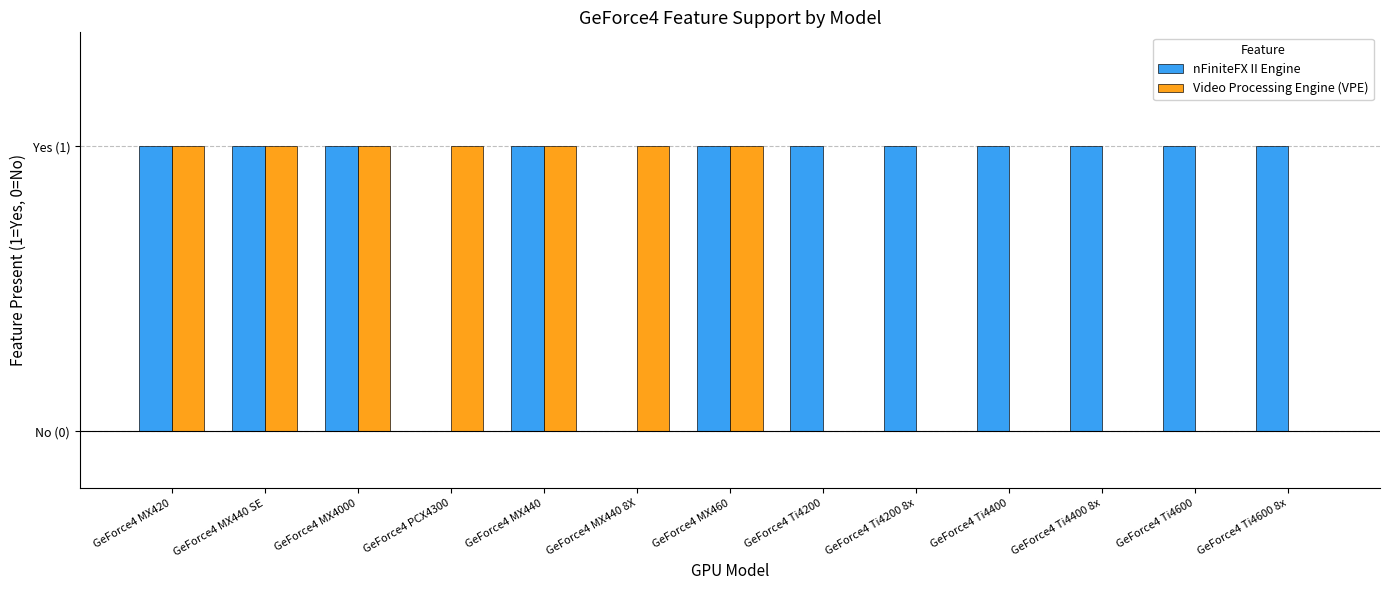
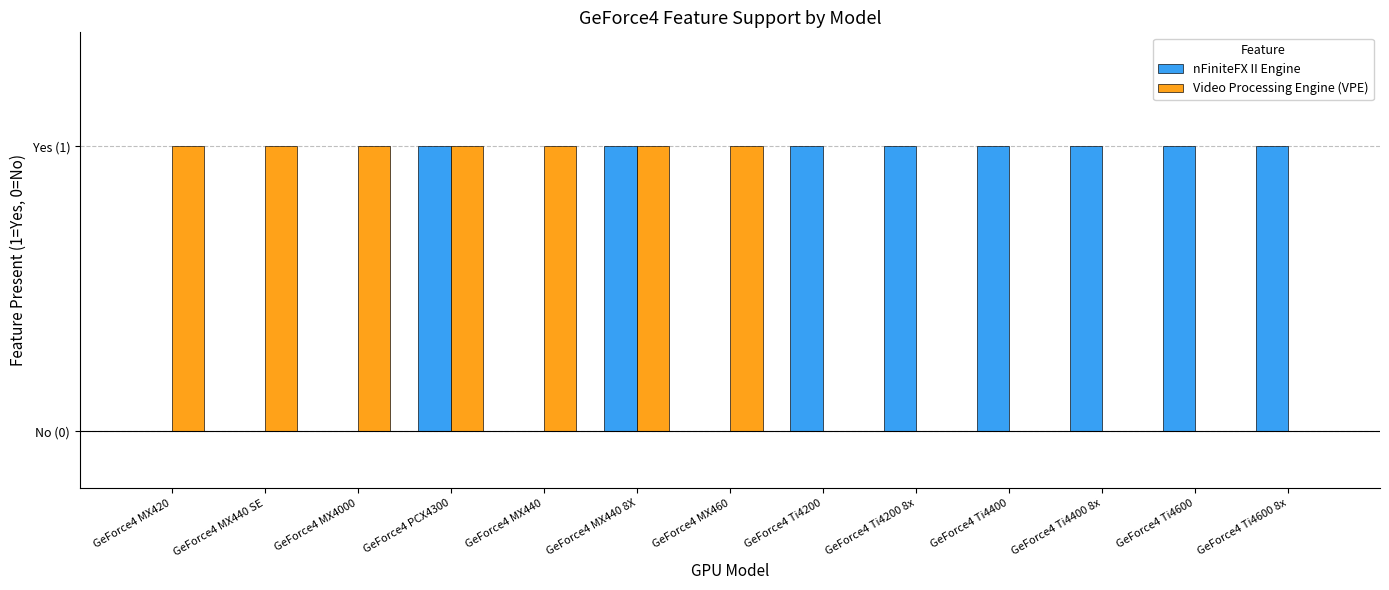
nFiniteFX II Engine, GeForce4 MX420: Yes (1) -> Yes (0)
nFiniteFX II Engine, GeForce4 MX440 SE: Yes (1) -> Yes (0)
nFiniteFX II Engine, GeForce4 MX4000: Yes (1) -> Yes (0)
nFiniteFX II Engine, GeForce4 PCX4300: Yes (0) -> Yes (1)
nFiniteFX II Engine, GeForce4 MX440: Yes (1) -> Yes (0)
nFiniteFX II Engine, GeForce4 MX440 8X: Yes (0) -> Yes (1)
nFiniteFX II Engine, GeForce4 MX460: Yes (1) -> Yes (0)
